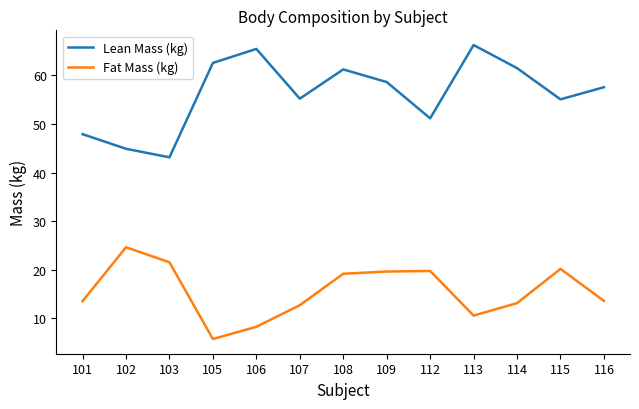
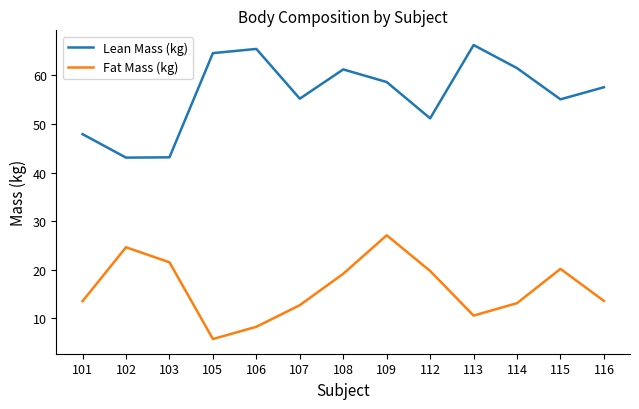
Lean Mass (kg), 102: 45 -> 43
Lean Mass (kg), 105: 63 -> 65
Fat Mass (kg), 109: 20 -> 27
